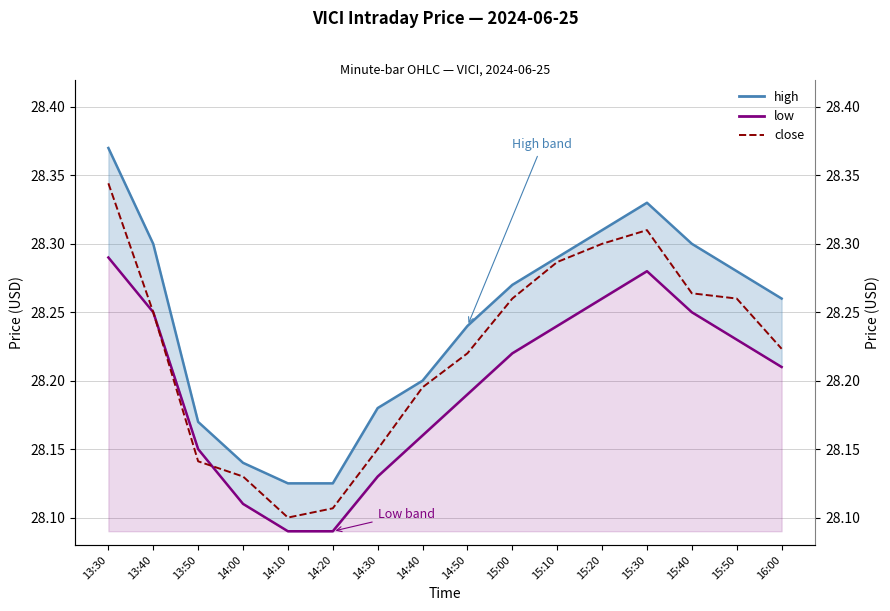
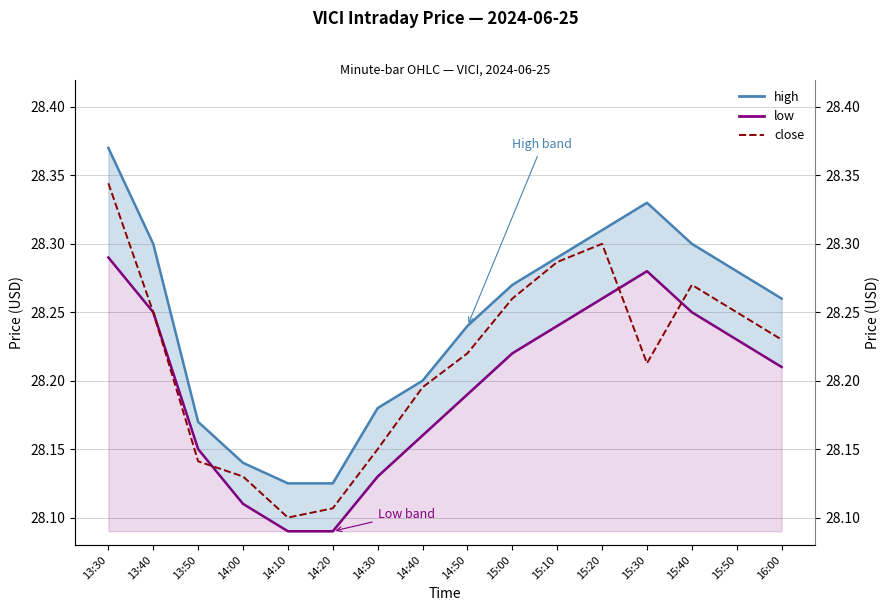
close, 15:30: 28.310 -> 28.213
close, 15:40: 28.264 -> 28.270
close, 15:50: 28.26 -> 28.25
close, 16:00: 28.223 -> 28.230
